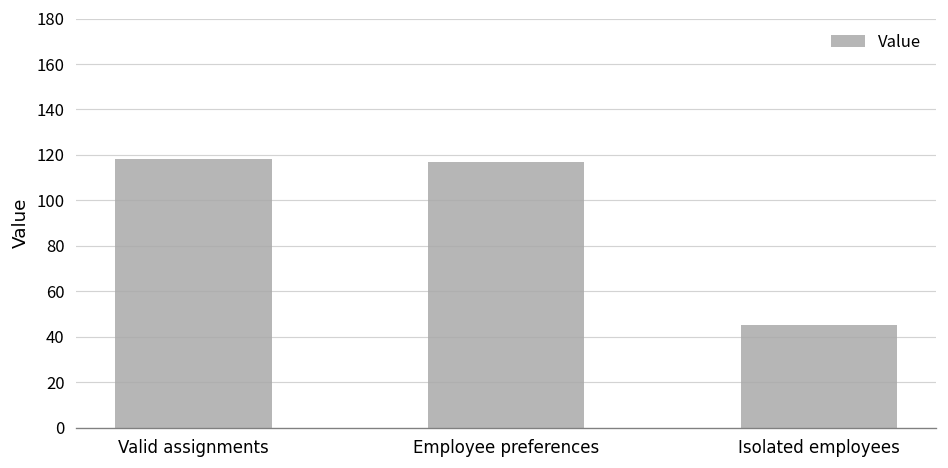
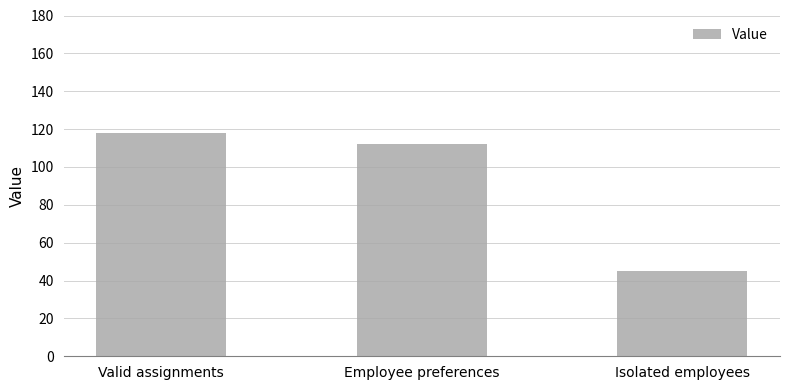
Employee preferences: 117 -> 112
